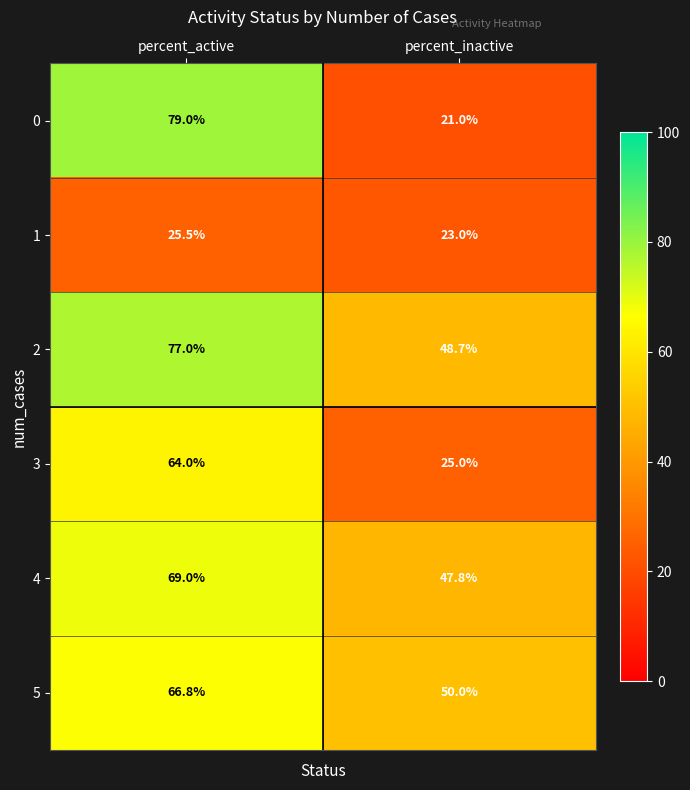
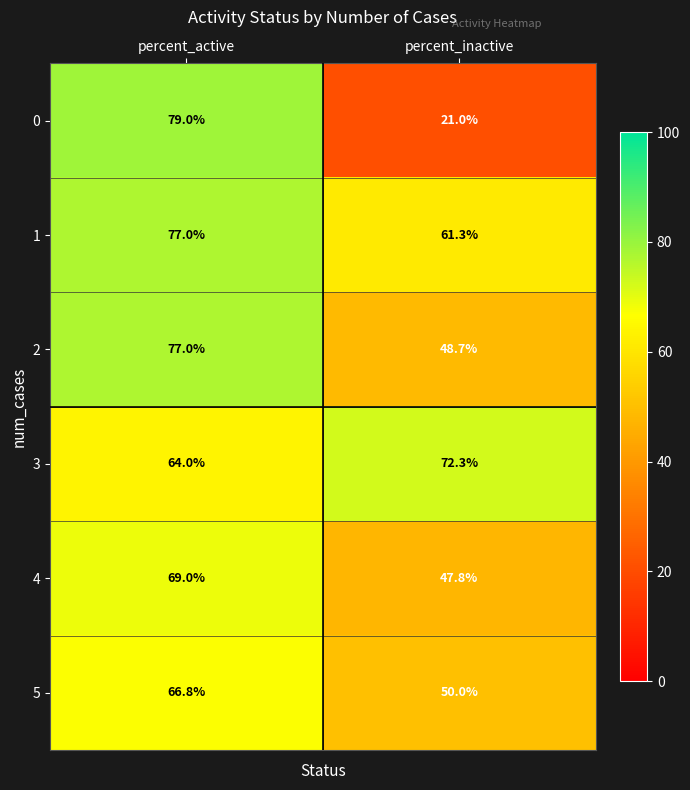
1, percent_active: 25.5% -> 77.0%
1, percent_inactive: 23.0% -> 61.3%
3, percent_inactive: 25.0% -> 72.3%
